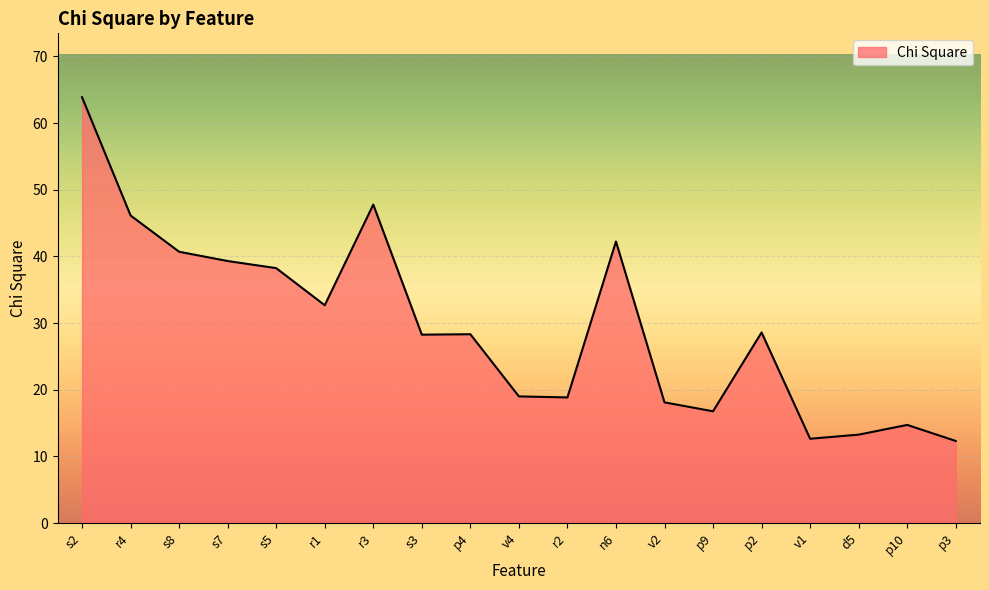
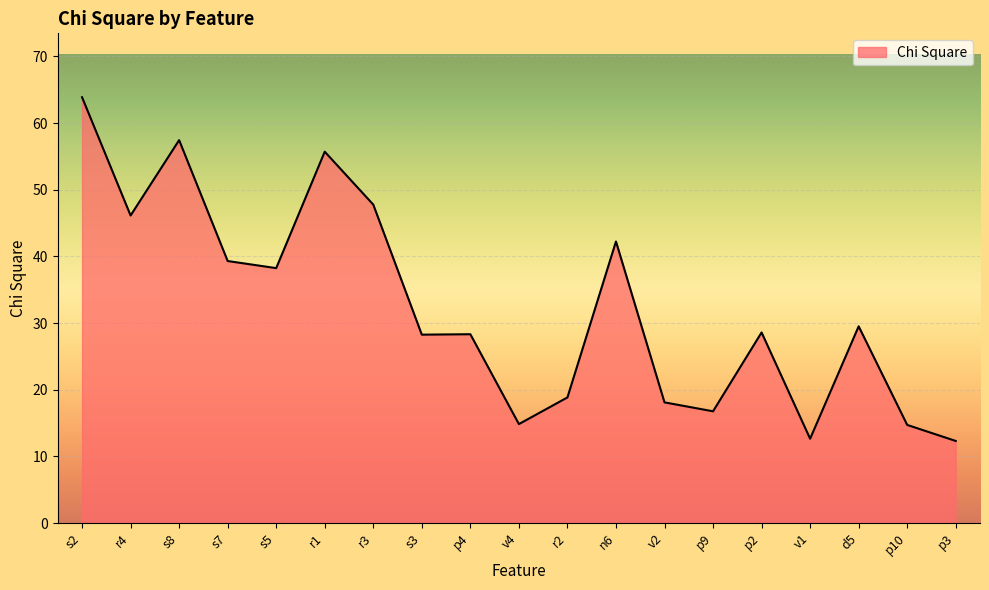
s8: 41 -> 57
r1: 33 -> 56
v4: 19 -> 15
d5: 13 -> 30
